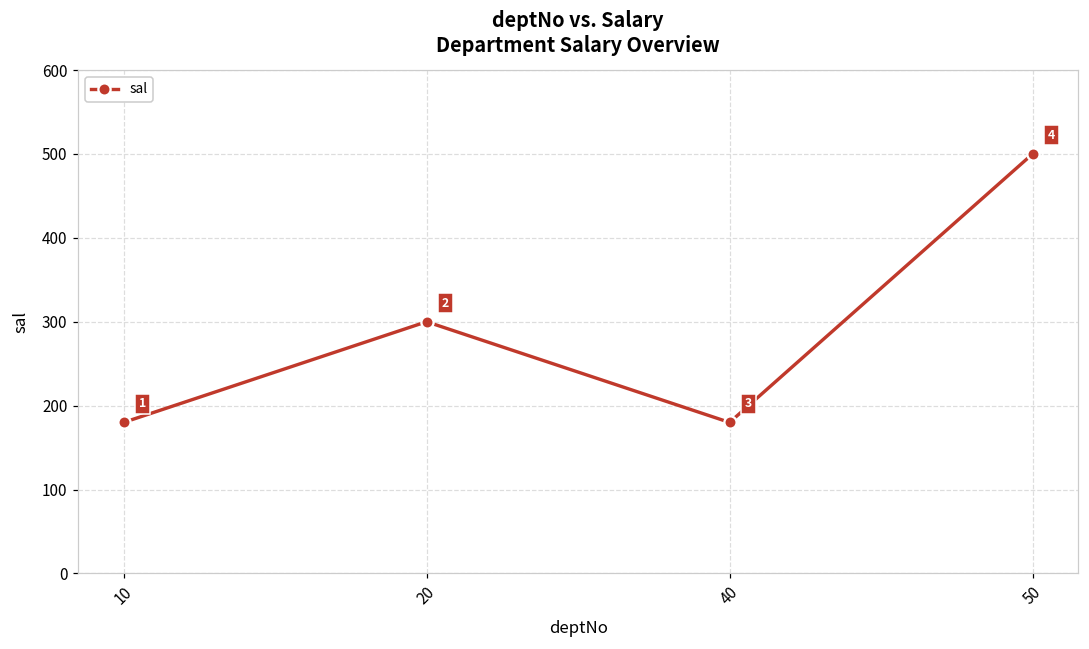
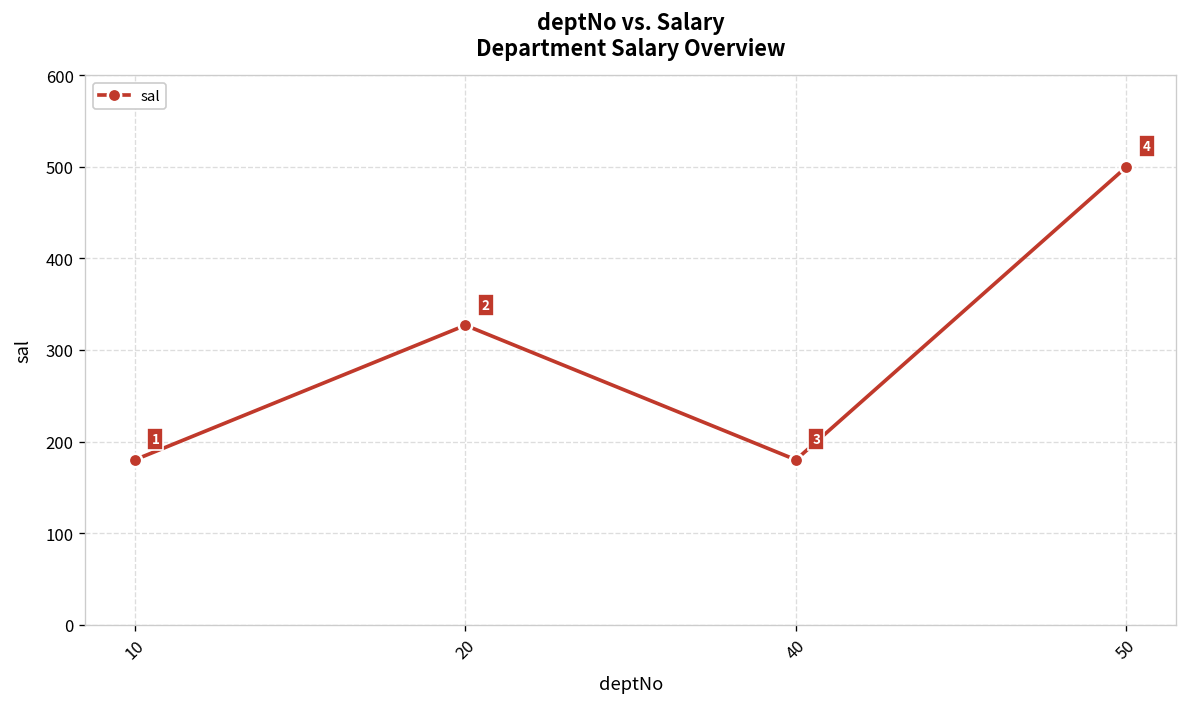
20: 300 -> 330
